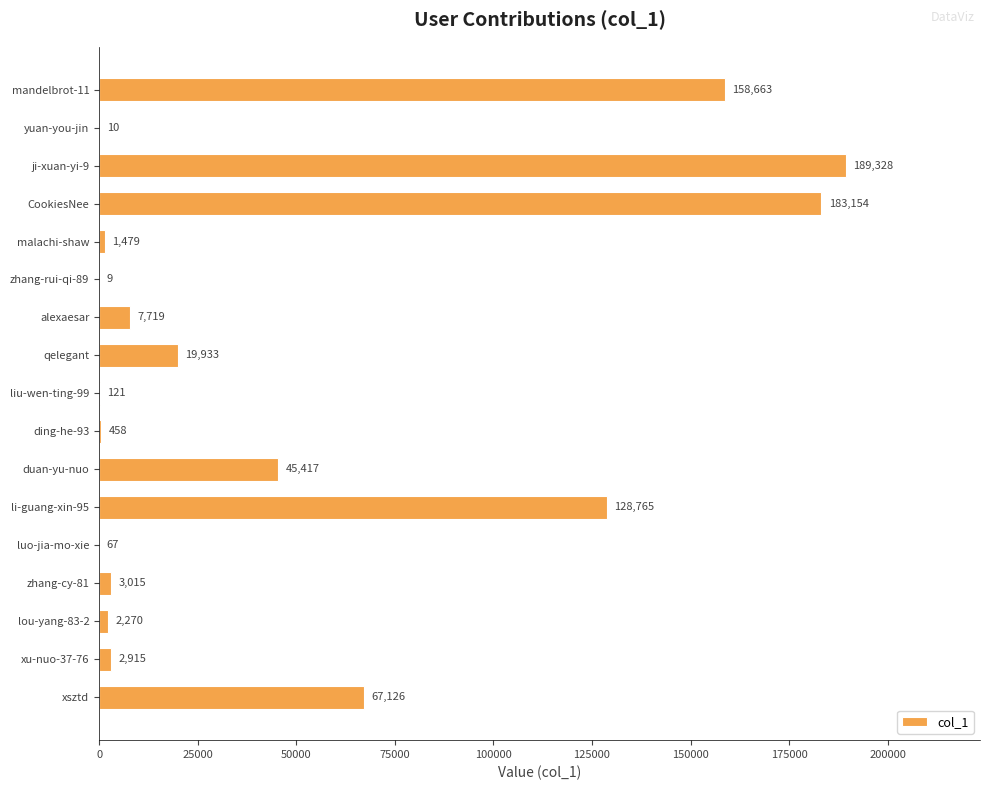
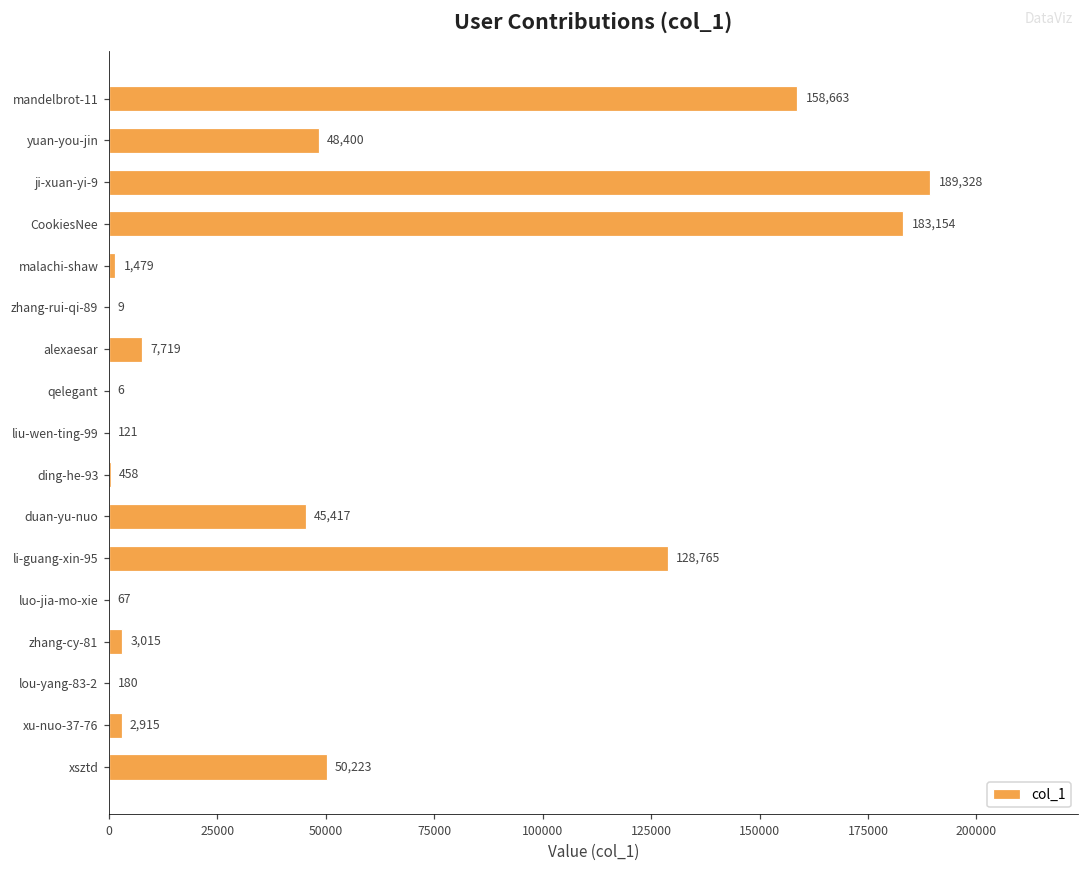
yuan-you-jin: 10 -> 48,400
qelegant: 19,933 -> 6
lou-yang-83-2: 2,270 -> 180
xsztd: 67,126 -> 50,223
